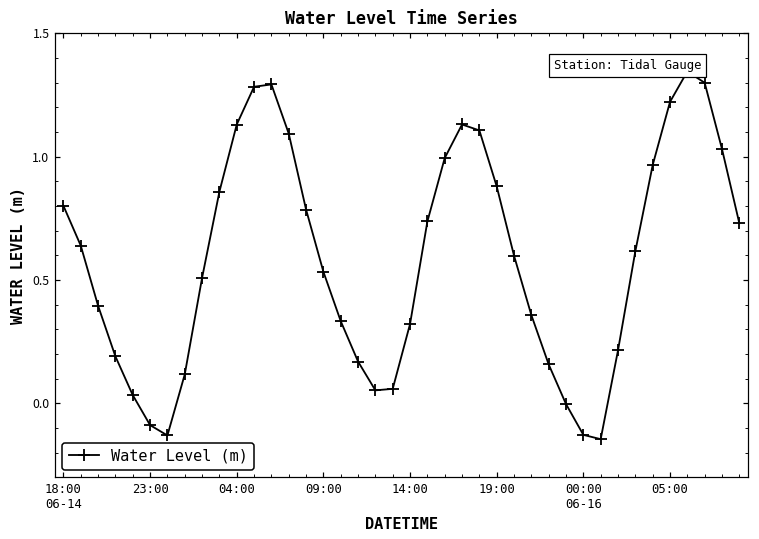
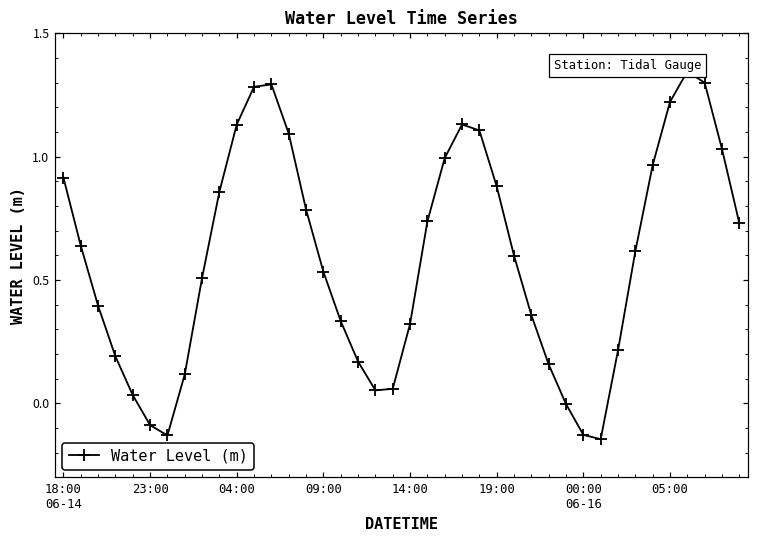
18:00 06-14: 0.80 -> 0.92
